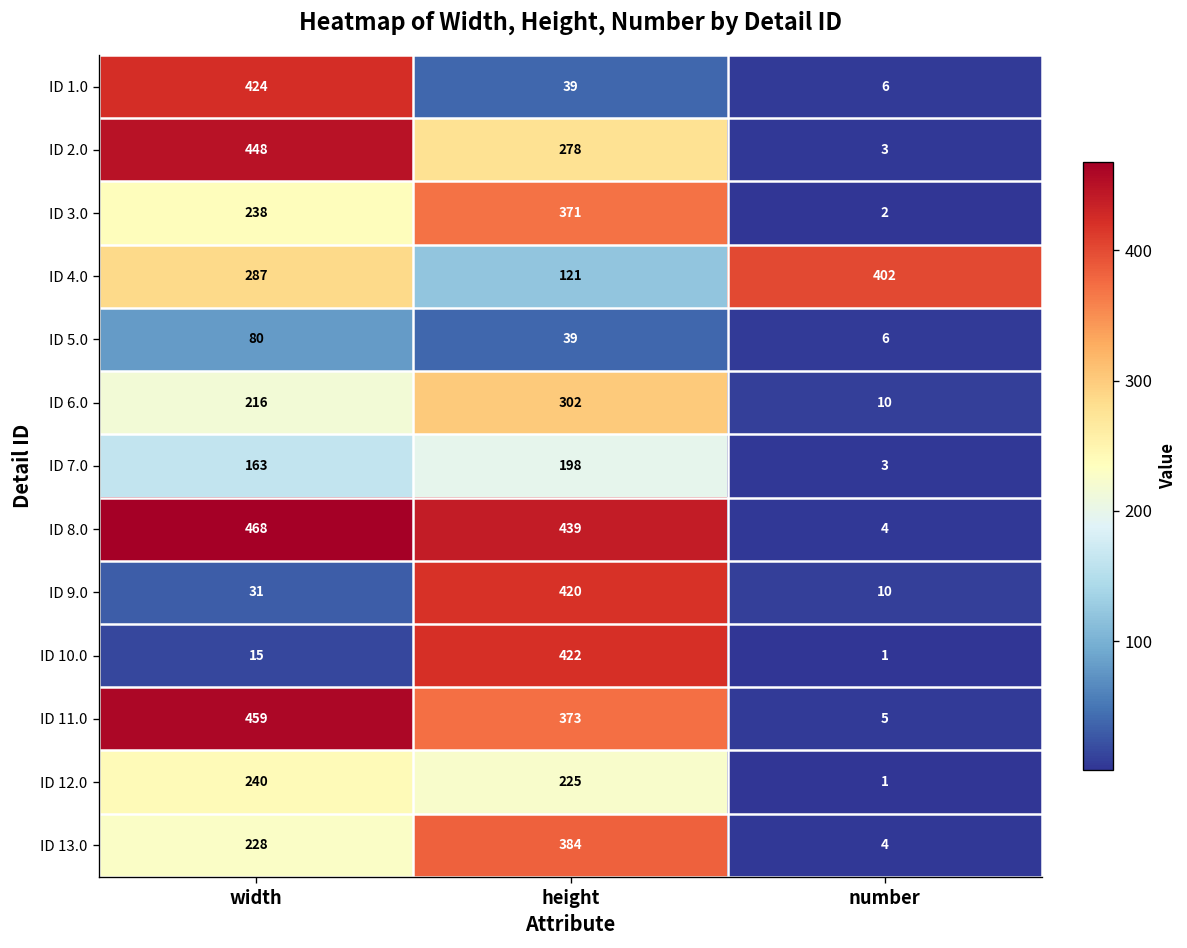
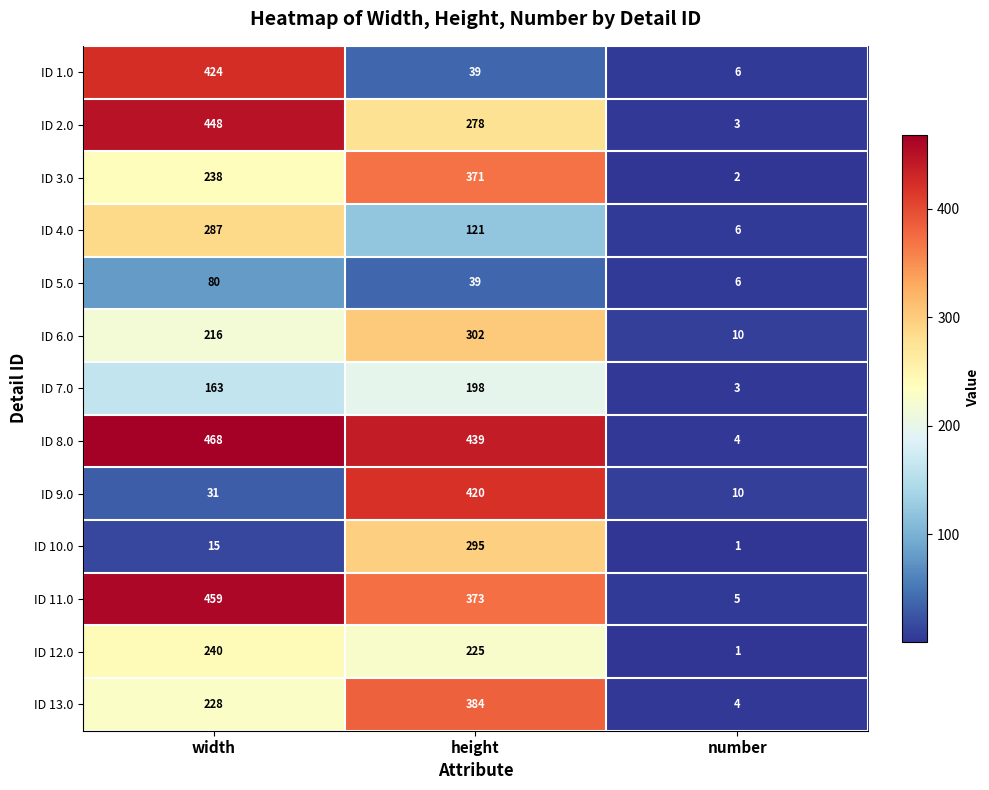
ID 4.0, number: 402 -> 6
ID 10.0, height: 422 -> 295
